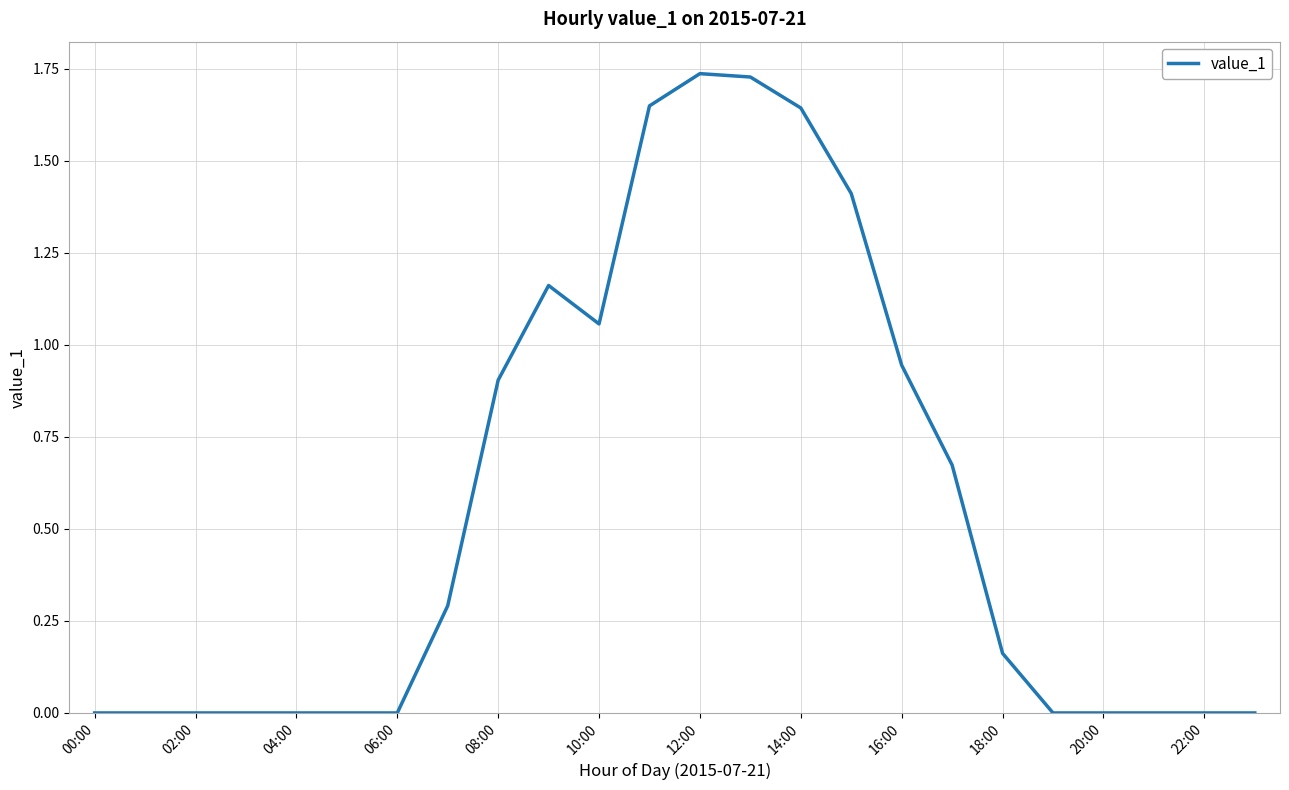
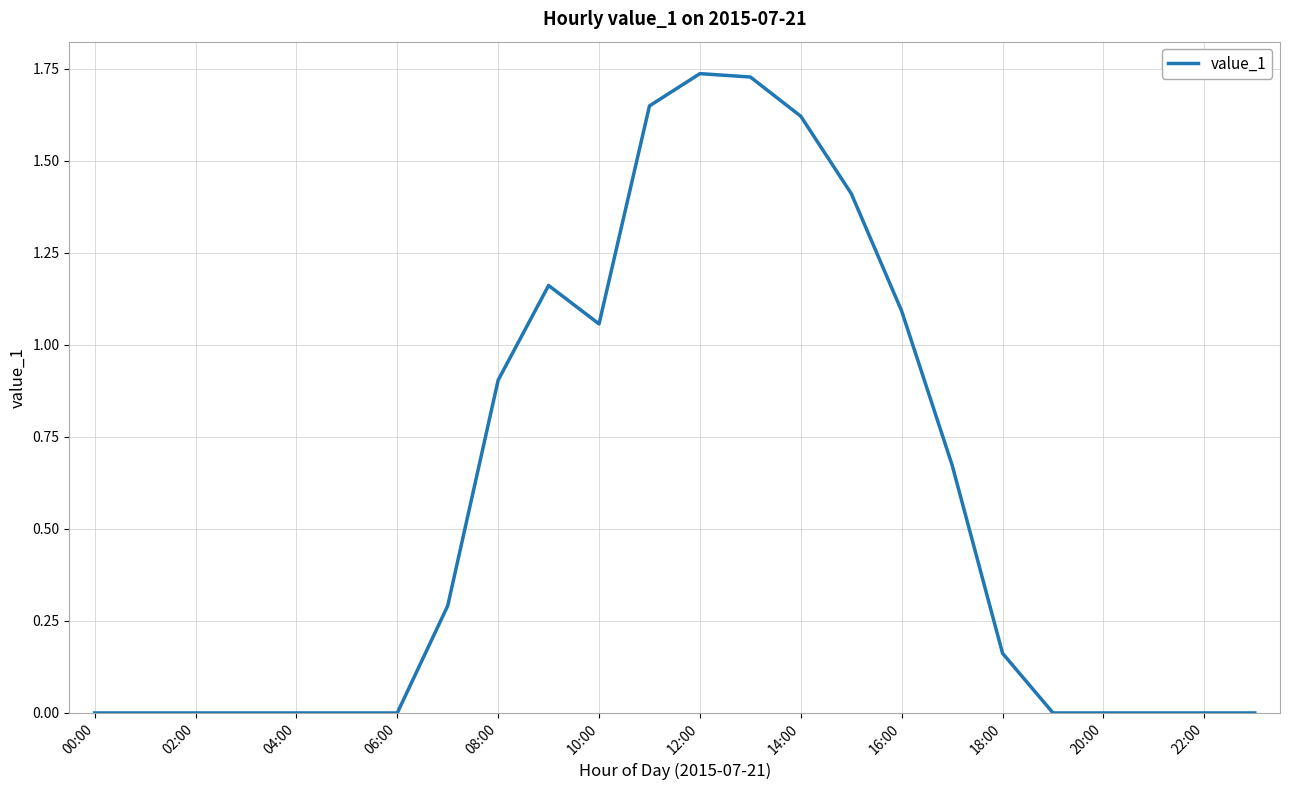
14:00: 1.64 -> 1.62
16:00: 0.94 -> 1.09
